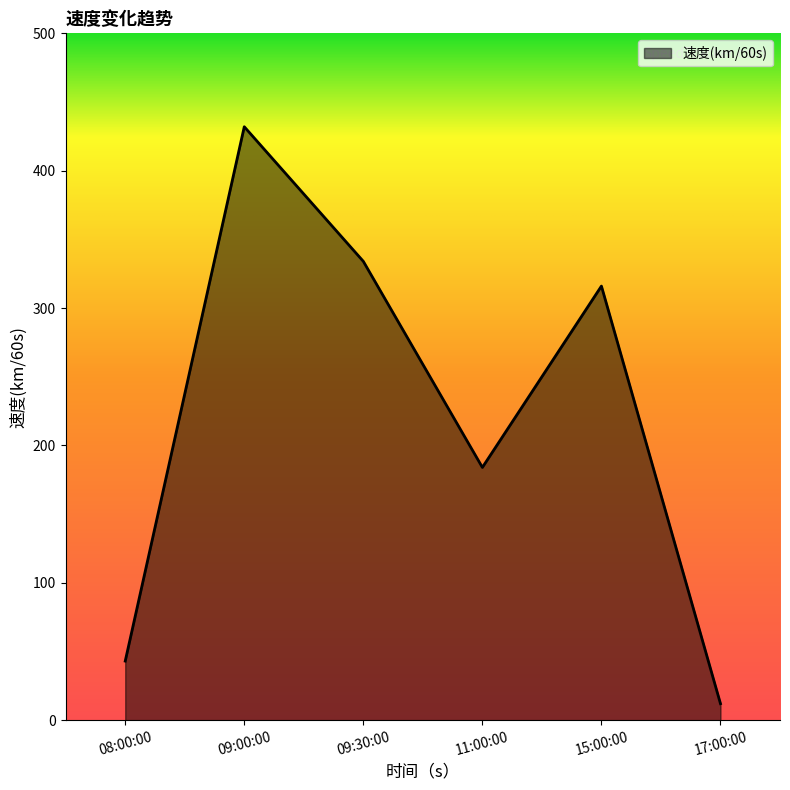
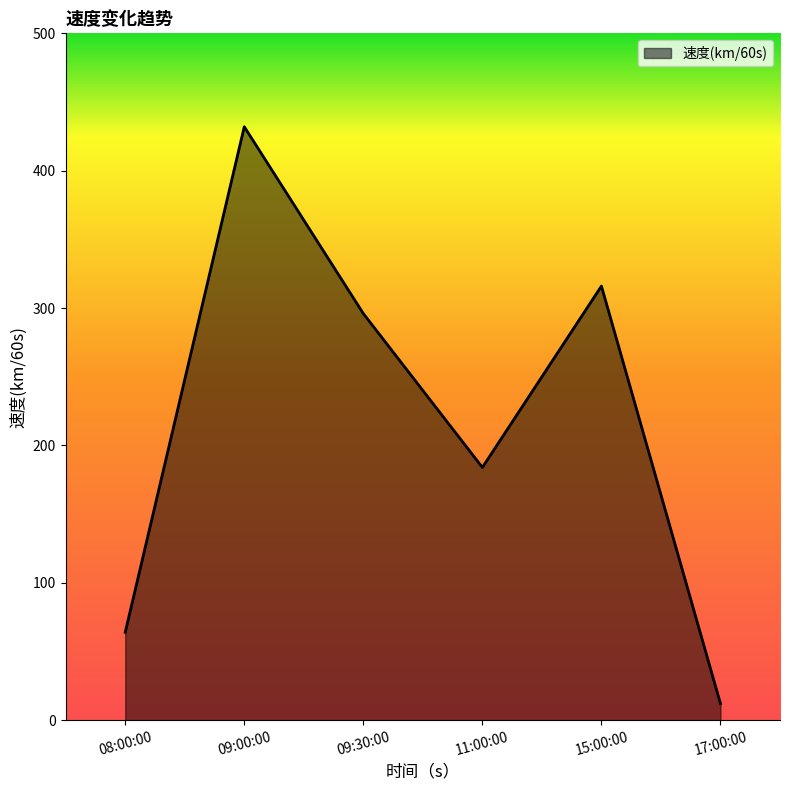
08:00:00: 43 -> 64
09:30:00: 334 -> 296
